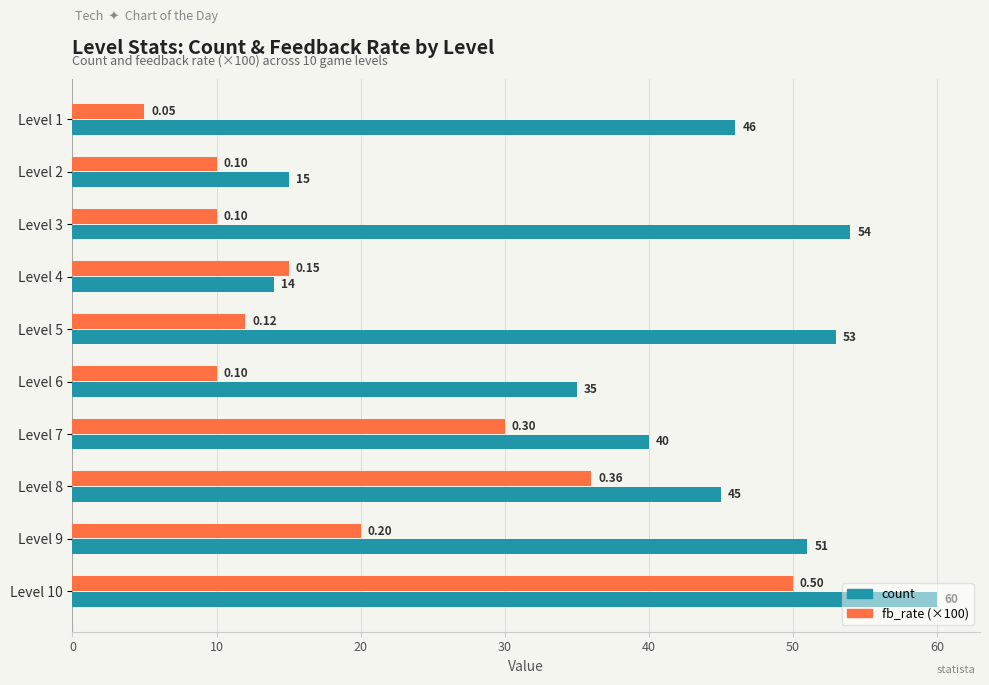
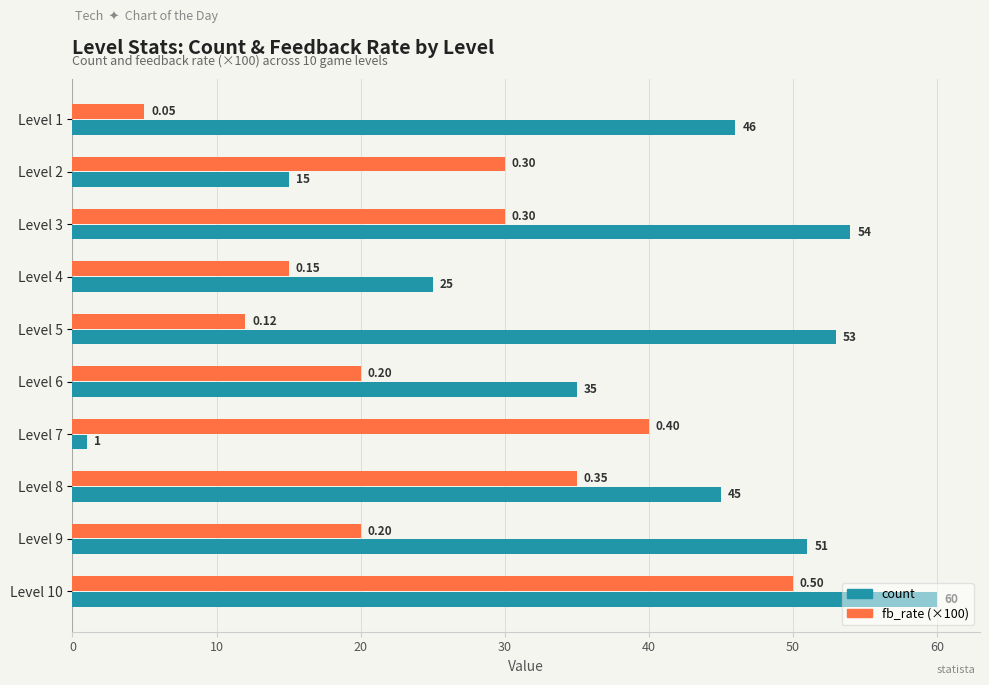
fb_rate (×100), Level 2: 0.10 -> 0.30
fb_rate (×100), Level 3: 0.10 -> 0.30
count, Level 4: 14 -> 25
fb_rate (×100), Level 6: 0.10 -> 0.20
fb_rate (×100), Level 7: 0.30 -> 0.40
count, Level 7: 40 -> 1
fb_rate (×100), Level 8: 0.36 -> 0.35
